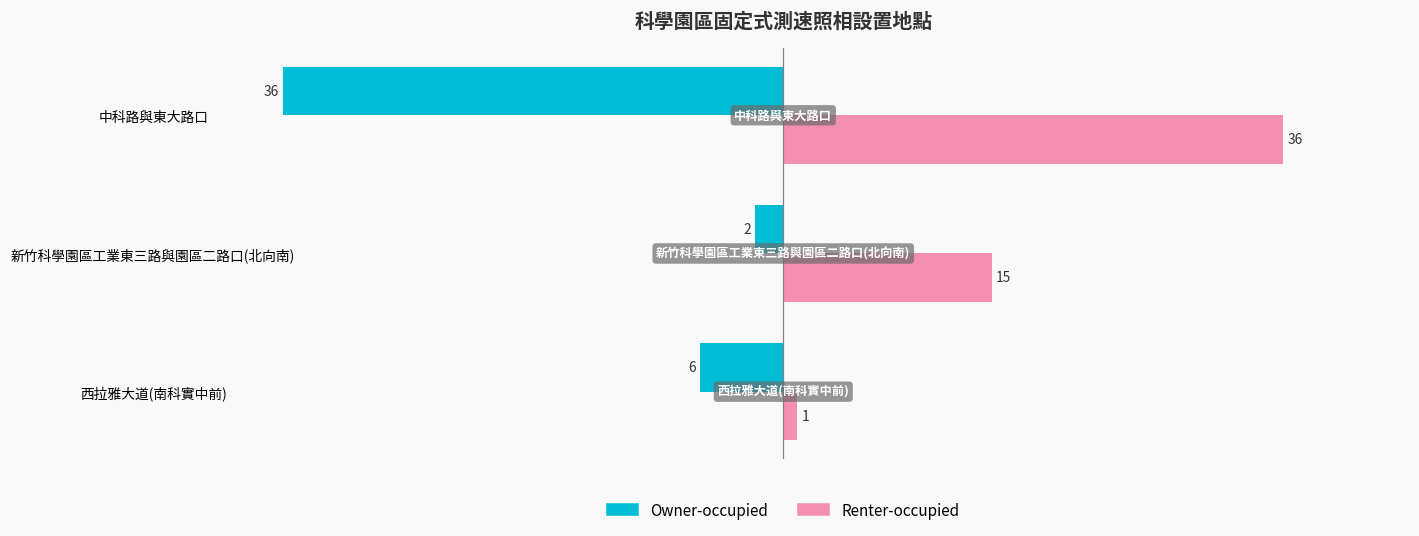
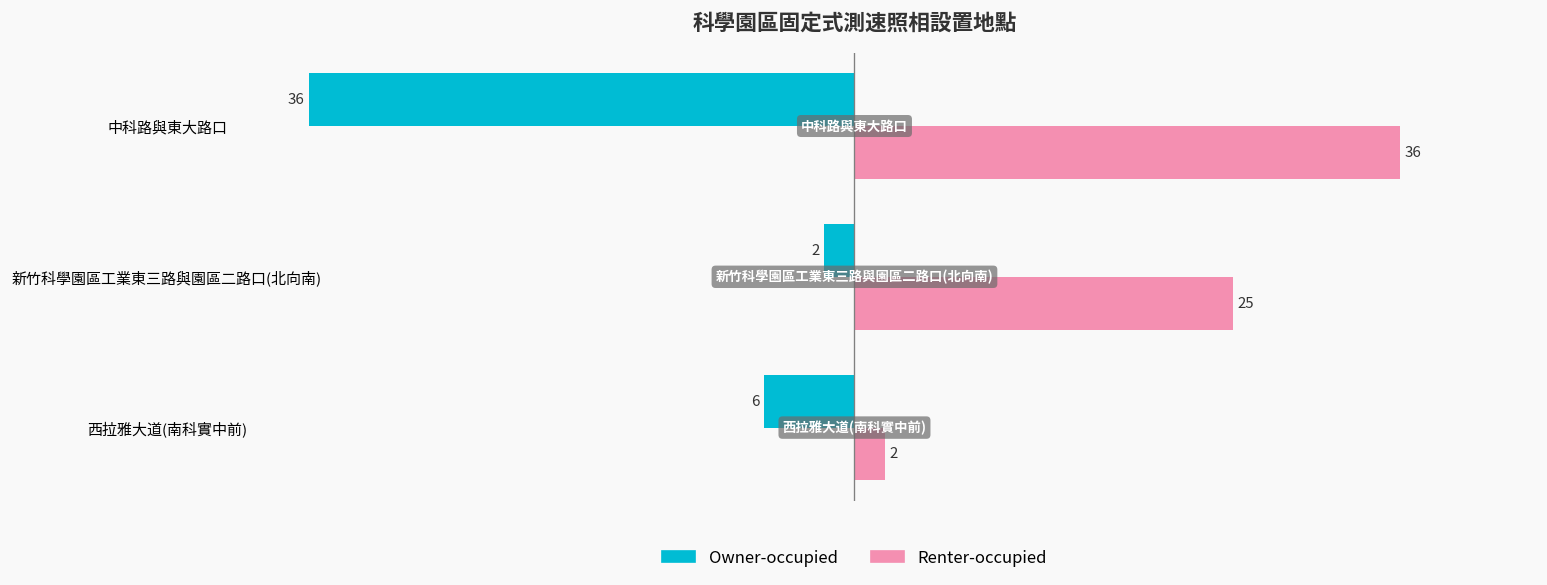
Renter-occupied, 新竹科學園區工業東三路與園區二路口(北向南): 15 -> 25
Renter-occupied, 西拉雅大道(南科實中前): 1 -> 2
